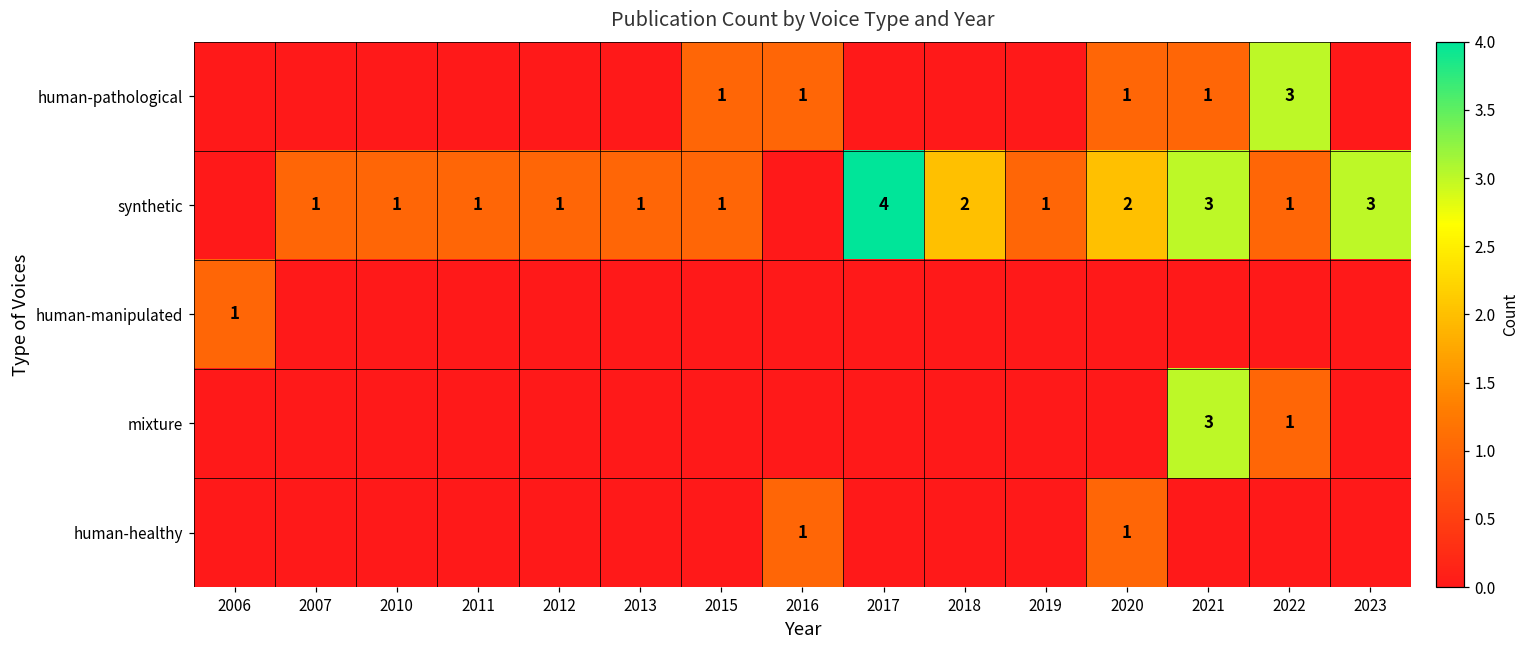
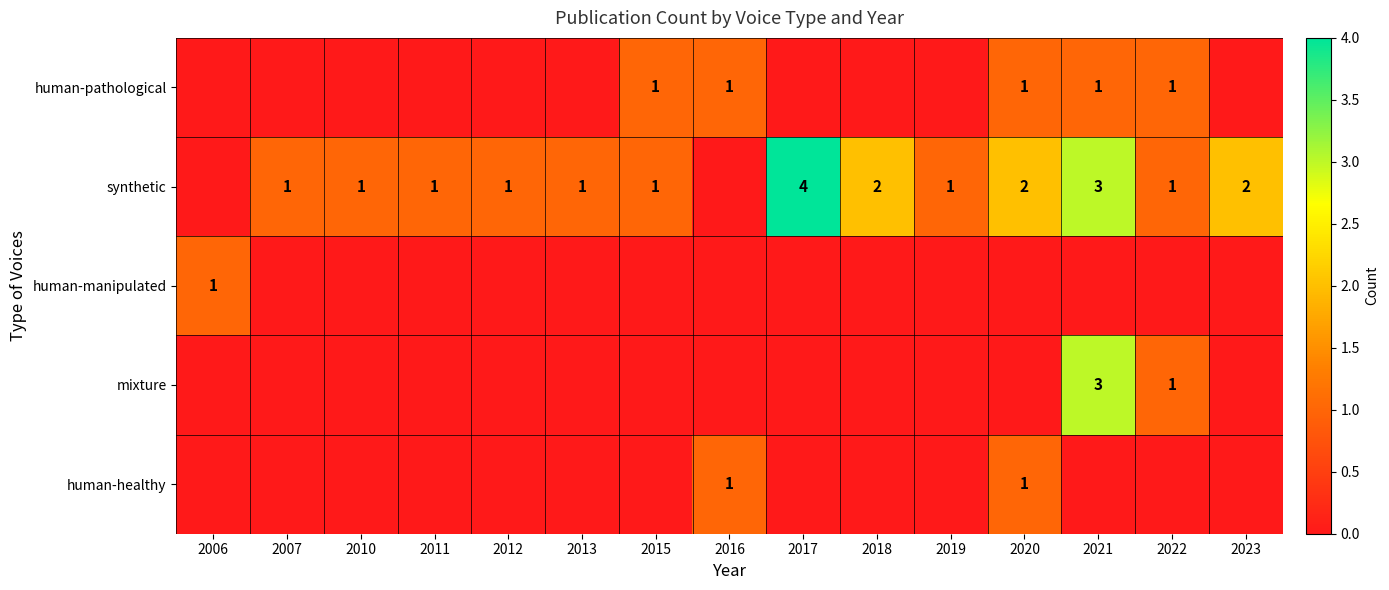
human-pathological, 2022: 3 -> 1
synthetic, 2023: 3 -> 2
